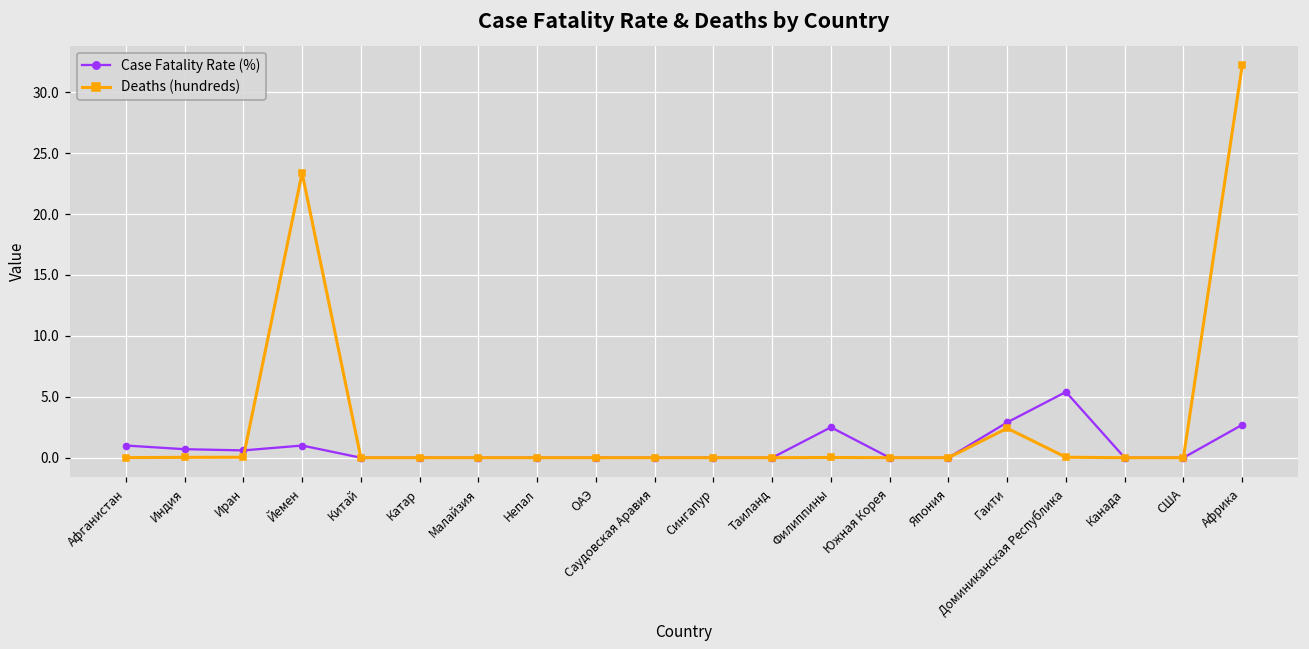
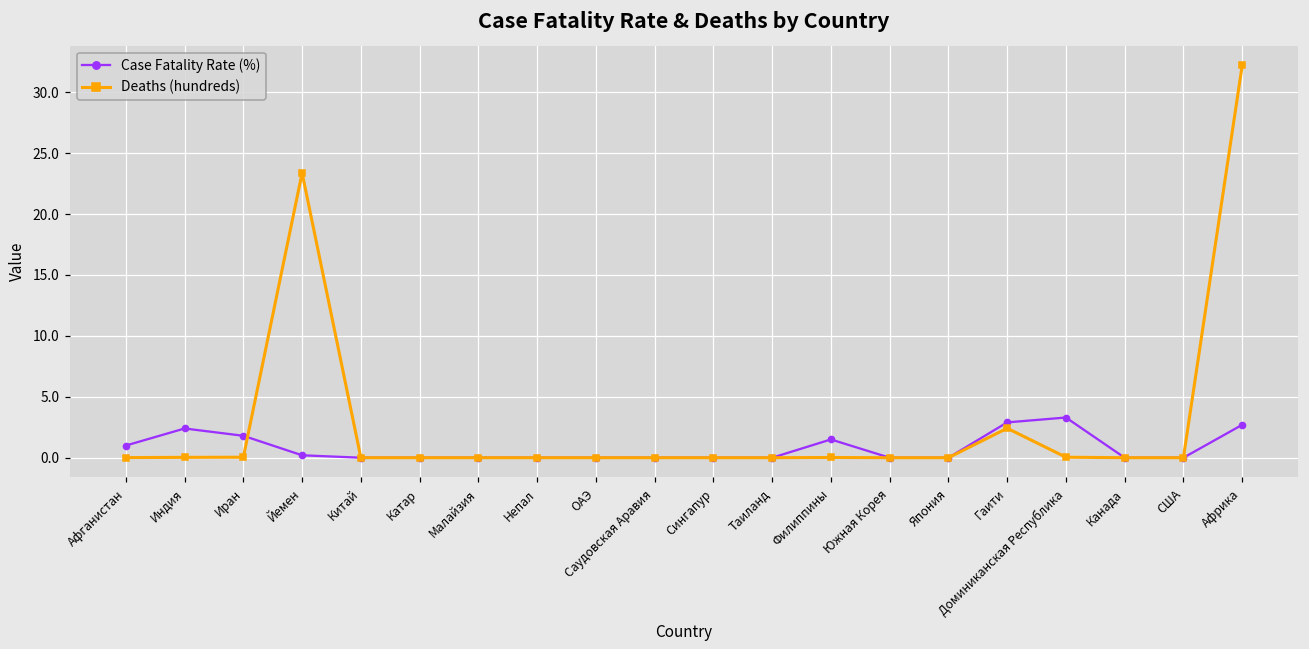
Case Fatality Rate (%), Индия: 0.7 -> 2.4
Case Fatality Rate (%), Иран: 0.6 -> 1.8
Case Fatality Rate (%), Йемен: 1.0 -> 0.2
Case Fatality Rate (%), Филиппины: 2.5 -> 1.5
Case Fatality Rate (%), Доминиканская Республика: 5.4 -> 3.3
